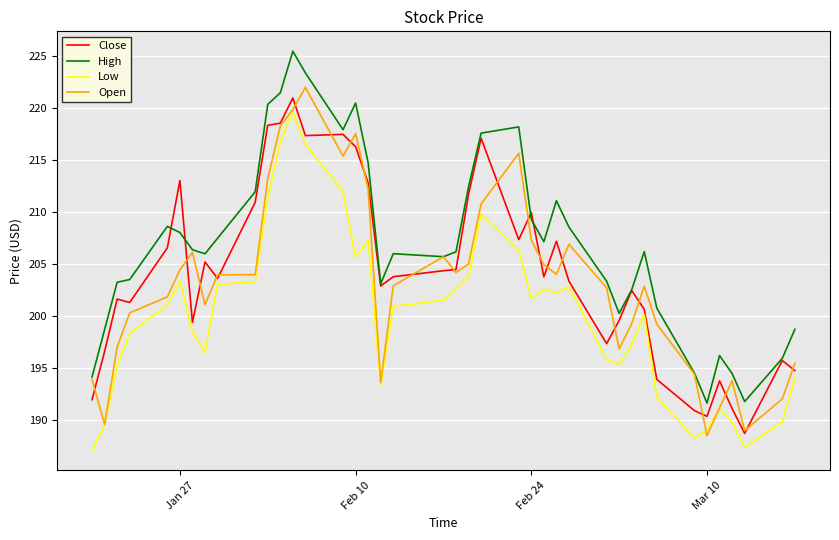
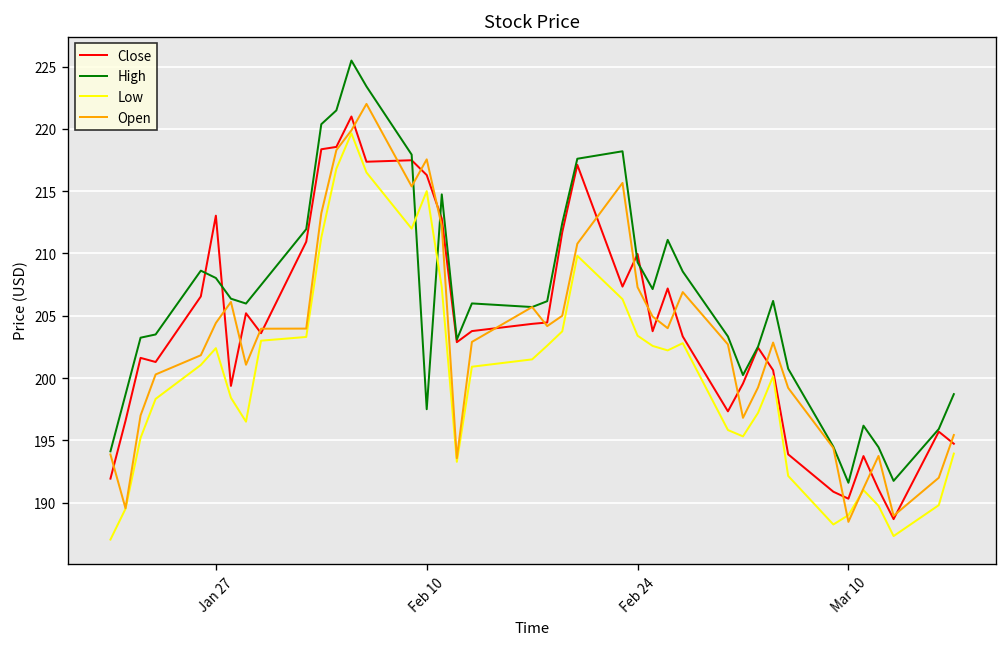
Low, Jan 27: 203.3 -> 202.4
High, Feb 10: 220.5 -> 197.5
Low, Feb 10: 205.7 -> 215.0
Low, Feb 24: 201.7 -> 203.4
